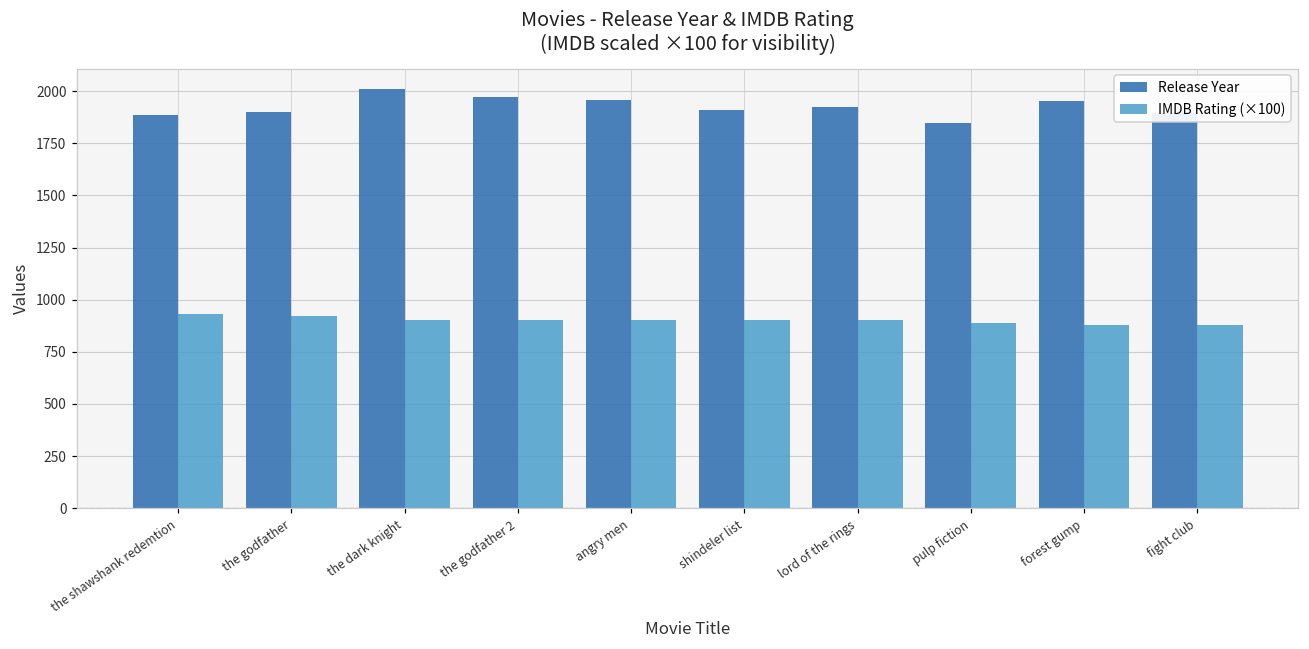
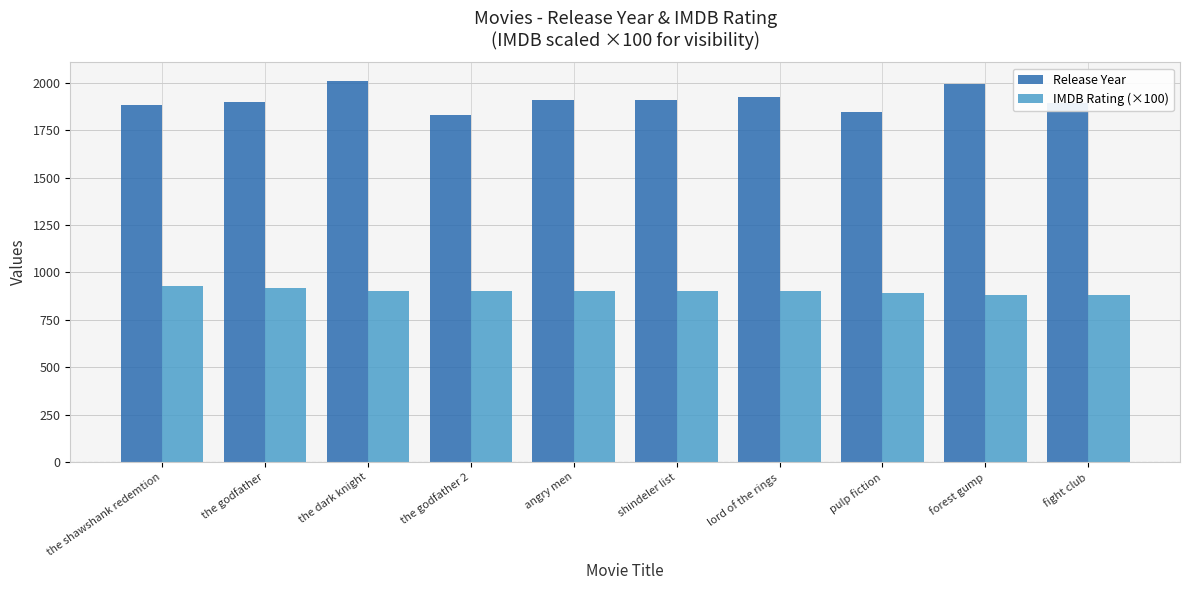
Release Year, the godfather 2: 1970 -> 1830
Release Year, angry men: 1960 -> 1910
Release Year, forest gump: 1950 -> 1990
